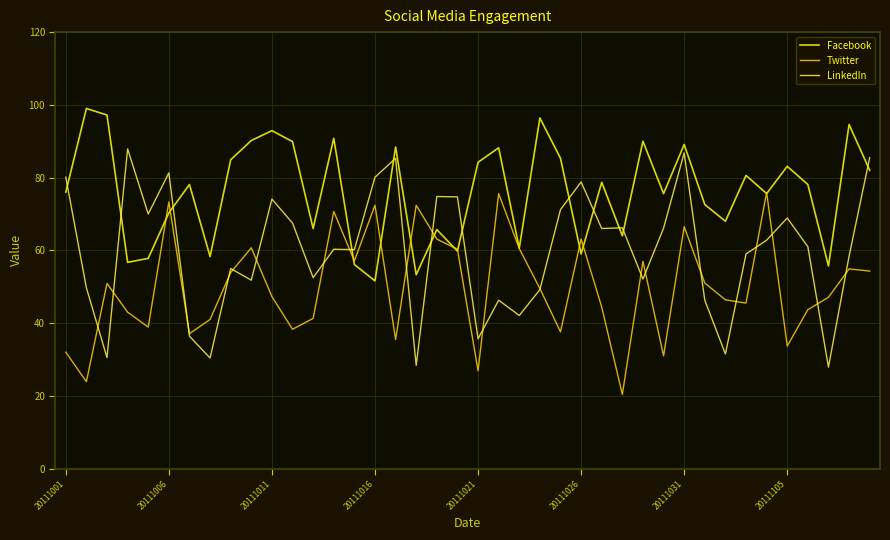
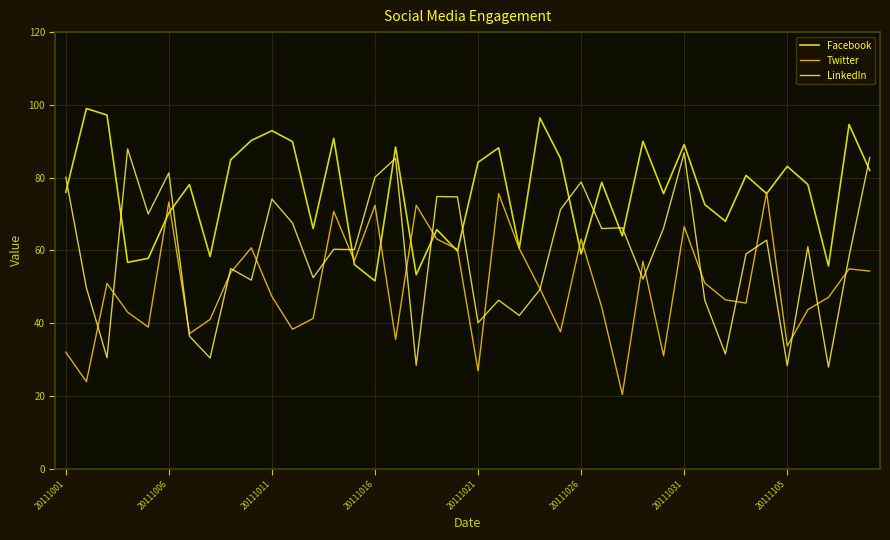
LinkedIn, 20111021: 36 -> 40
LinkedIn, 20111105: 69 -> 28
